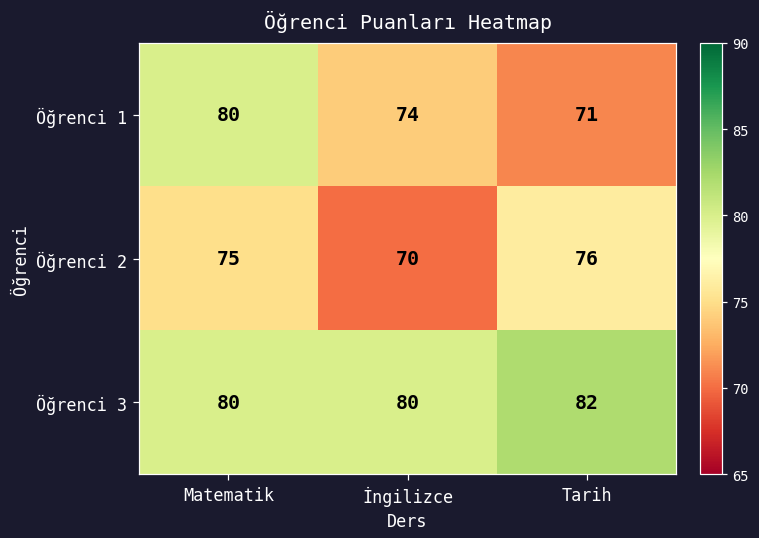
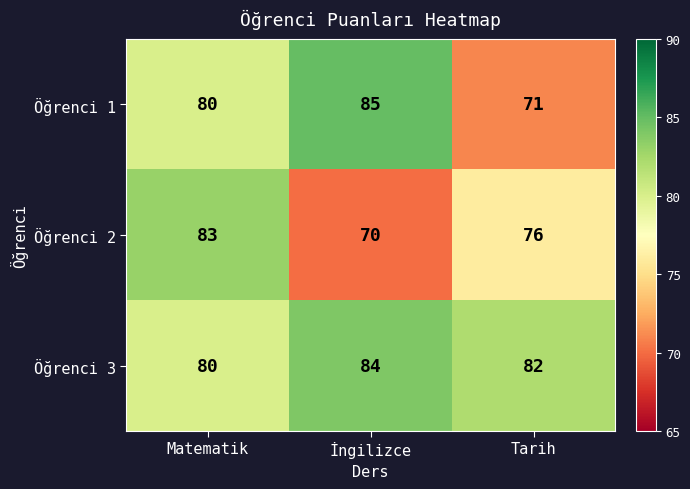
Öğrenci 1, İngilizce: 74 -> 85
Öğrenci 2, Matematik: 75 -> 83
Öğrenci 3, İngilizce: 80 -> 84
